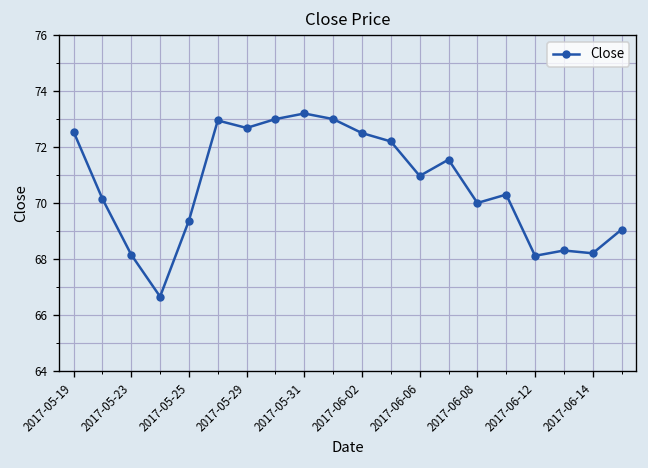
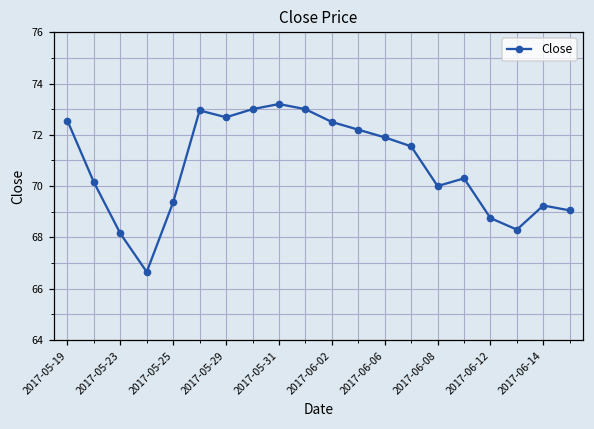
2017-06-06: 71.0 -> 71.9
2017-06-12: 68.1 -> 68.8
2017-06-14: 68.2 -> 69.2
